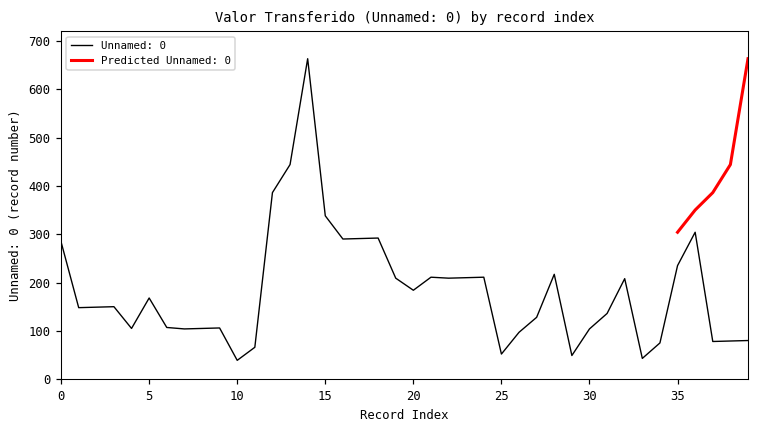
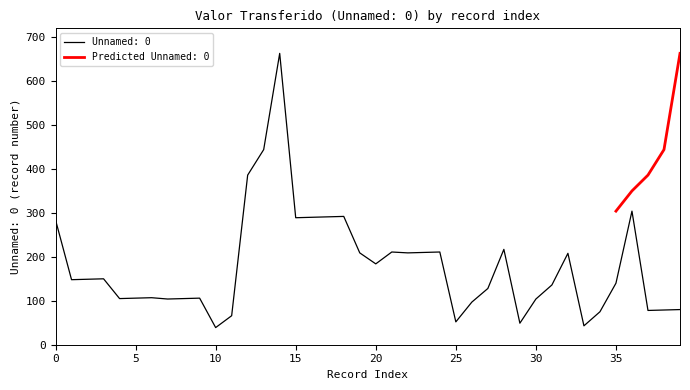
Unnamed: 0, 5: 170 -> 110
Unnamed: 0, 15: 340 -> 290
Unnamed: 0, 35: 240 -> 140
